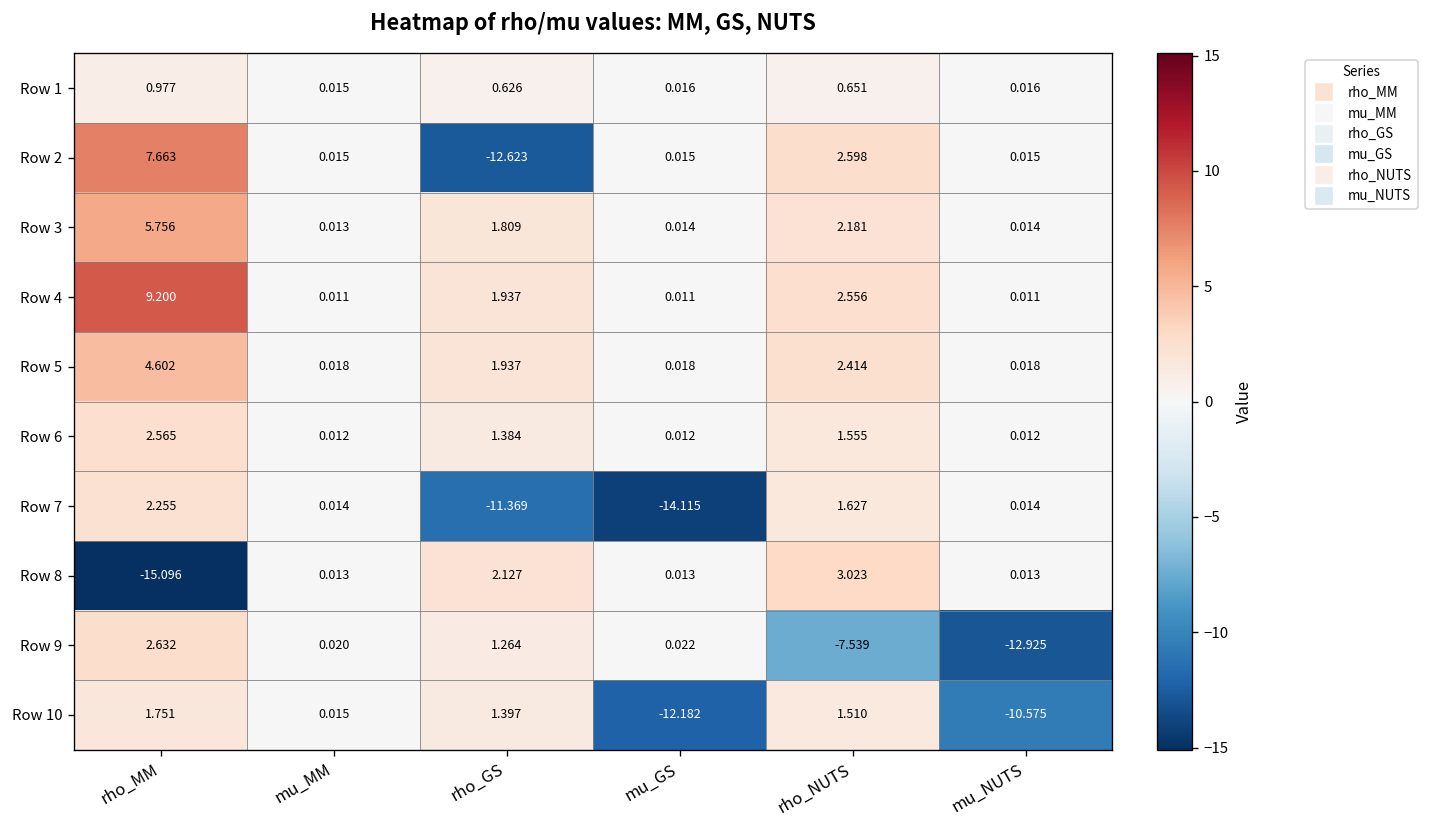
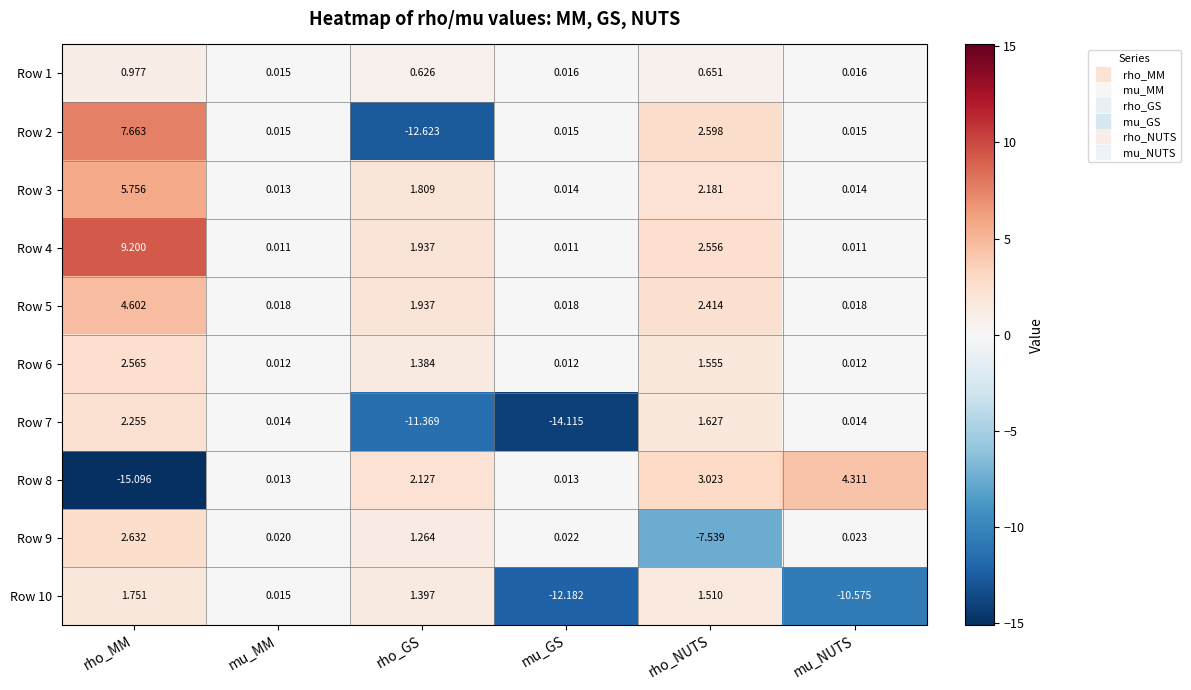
Row 8, mu_NUTS: 0.013 -> 4.311
Row 9, mu_NUTS: -12.925 -> 0.023
